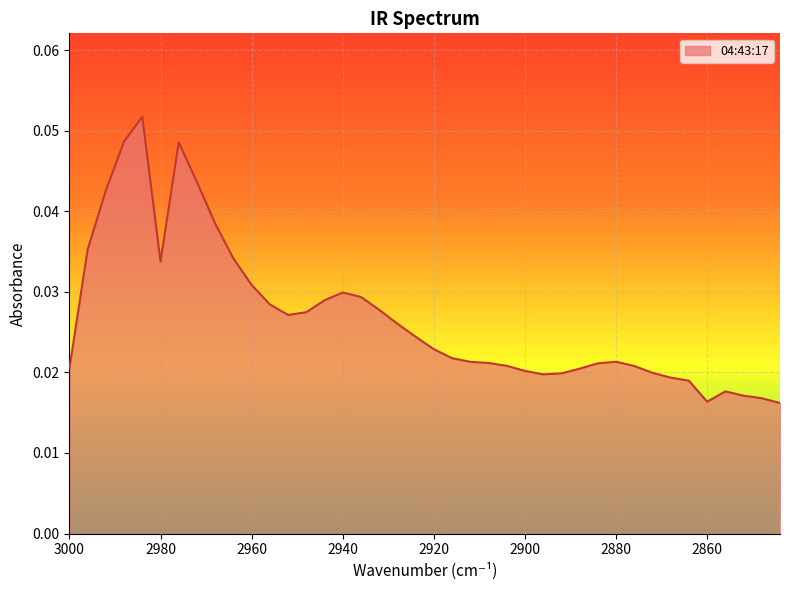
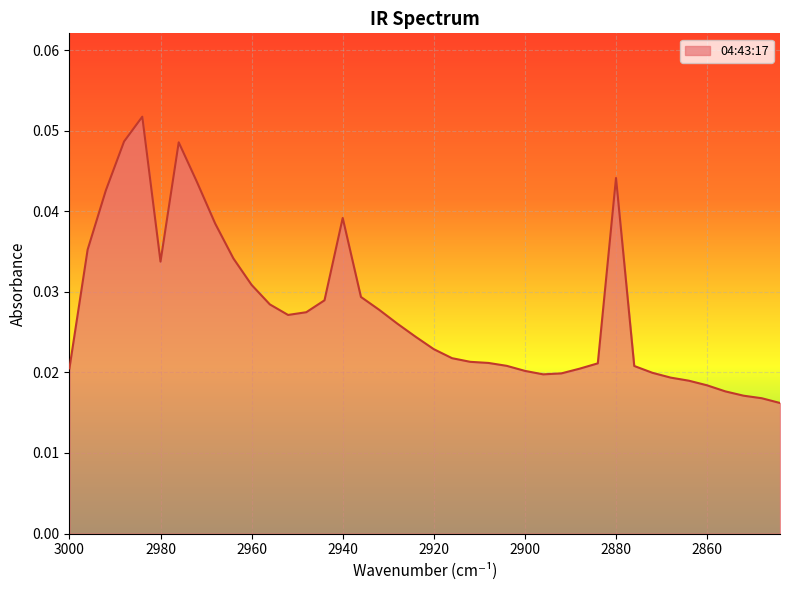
2940: 0.030 -> 0.039
2880: 0.021 -> 0.044
2860: 0.016 -> 0.018
